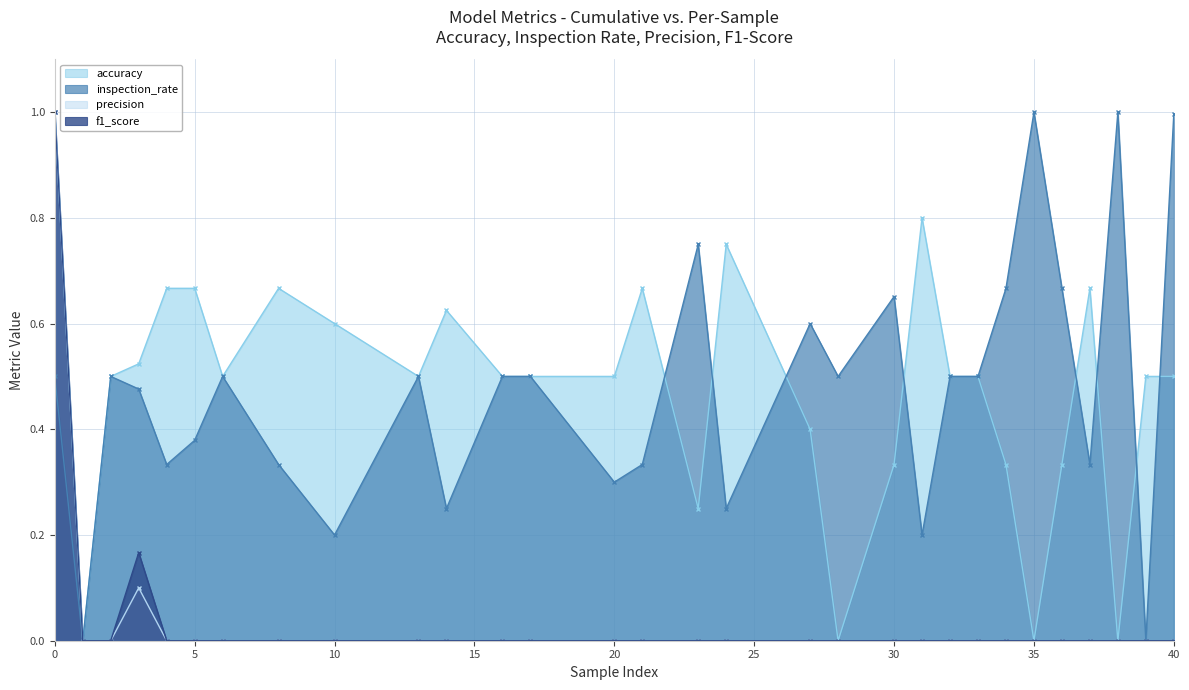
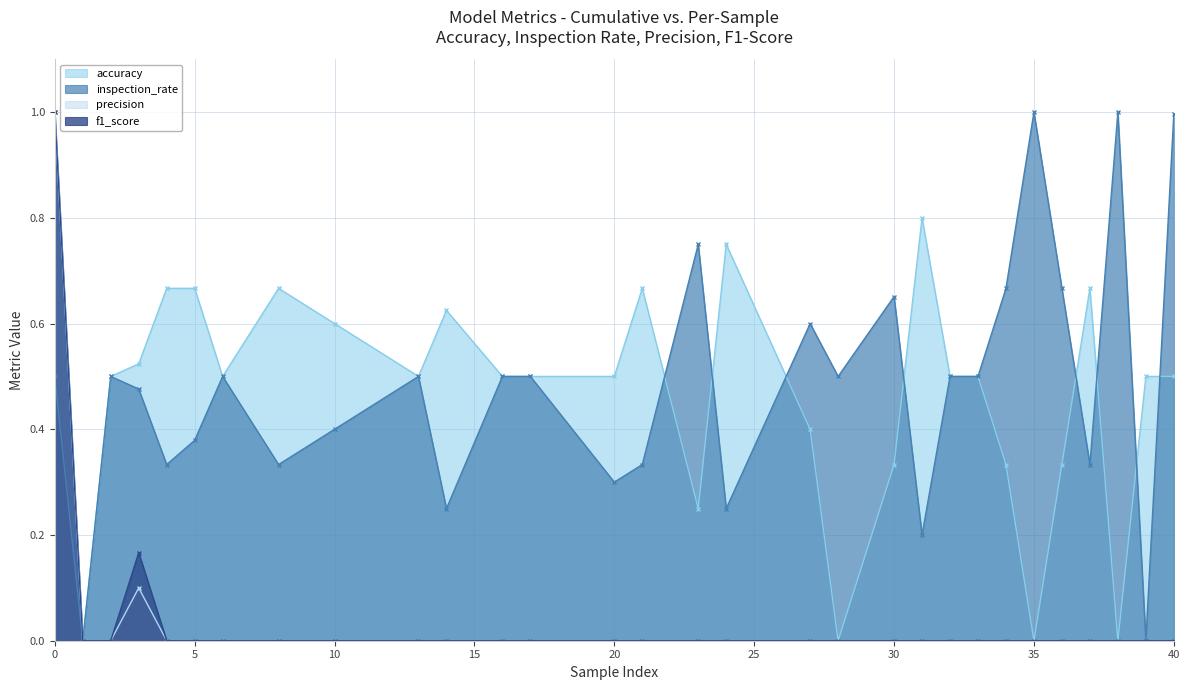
inspection_rate, 10: 0.2 -> 0.4
